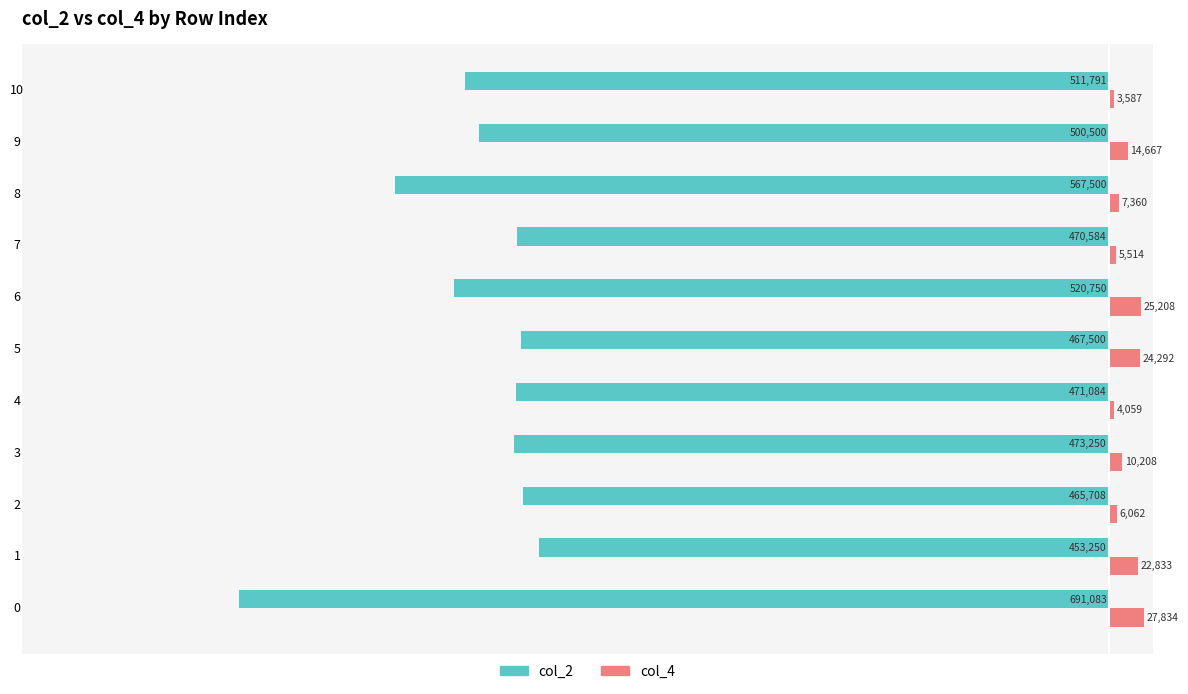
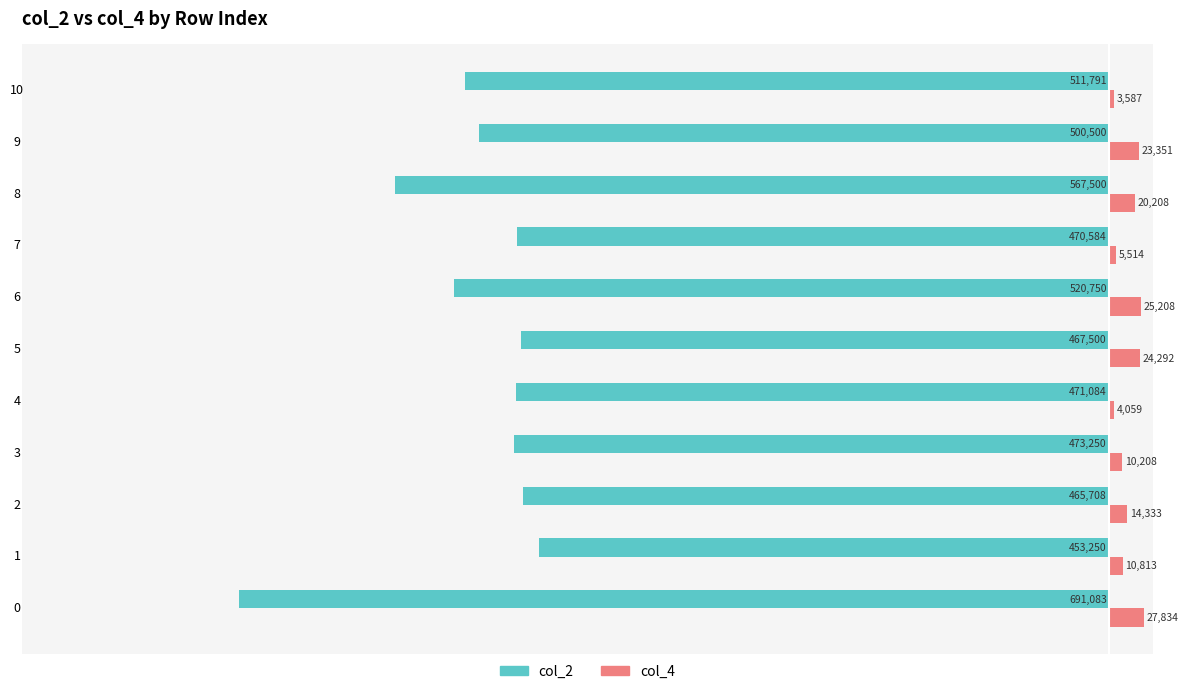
col_4, 9: 14,667 -> 23,351
col_4, 8: 7,360 -> 20,208
col_4, 2: 6,062 -> 14,333
col_4, 1: 22,833 -> 10,813
